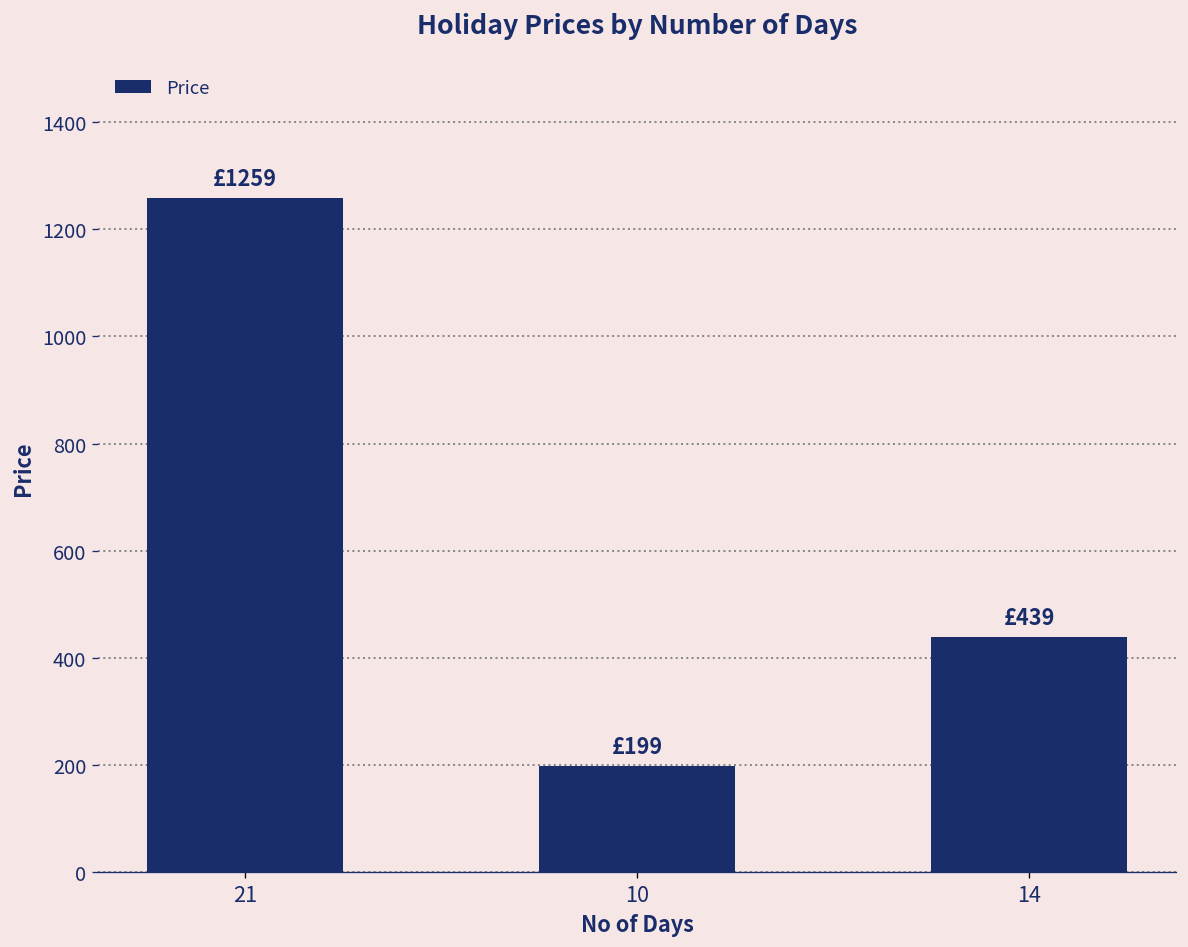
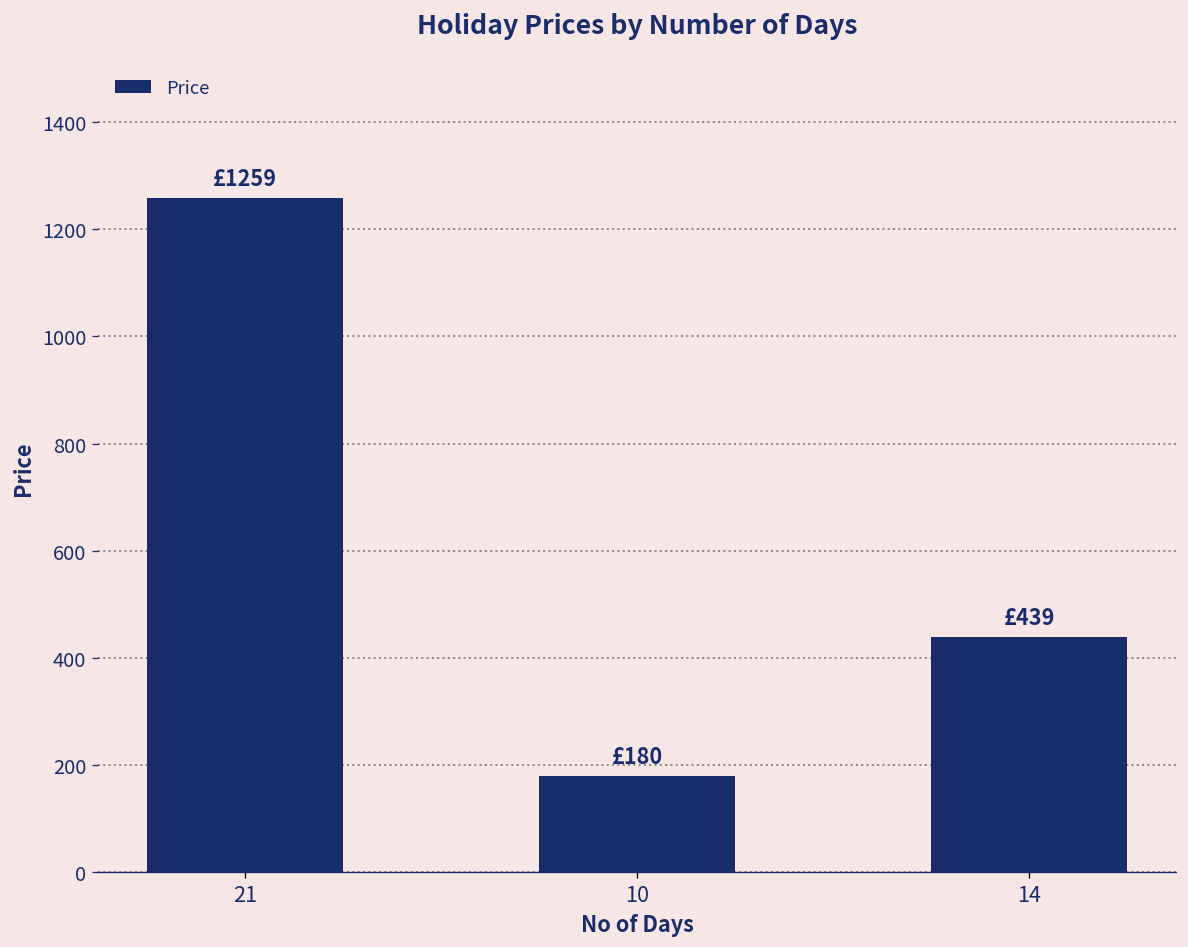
10: £199 -> £180
